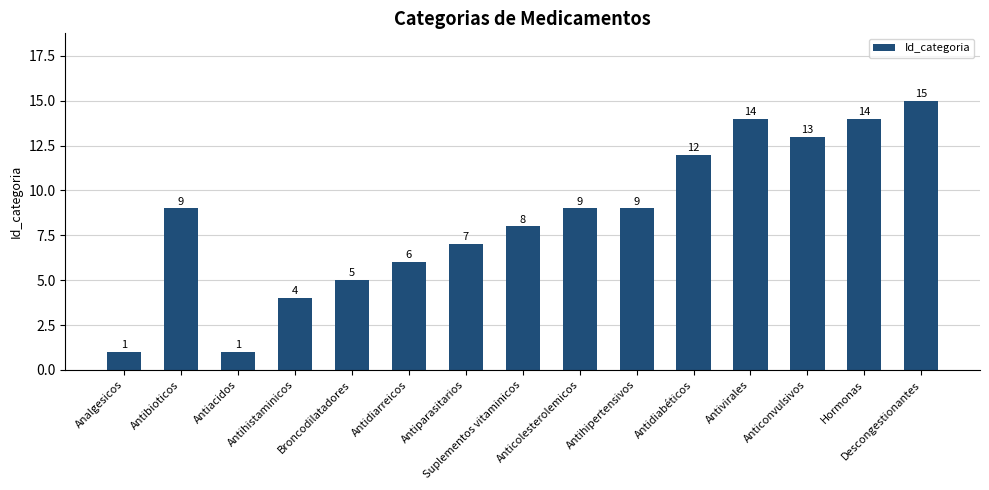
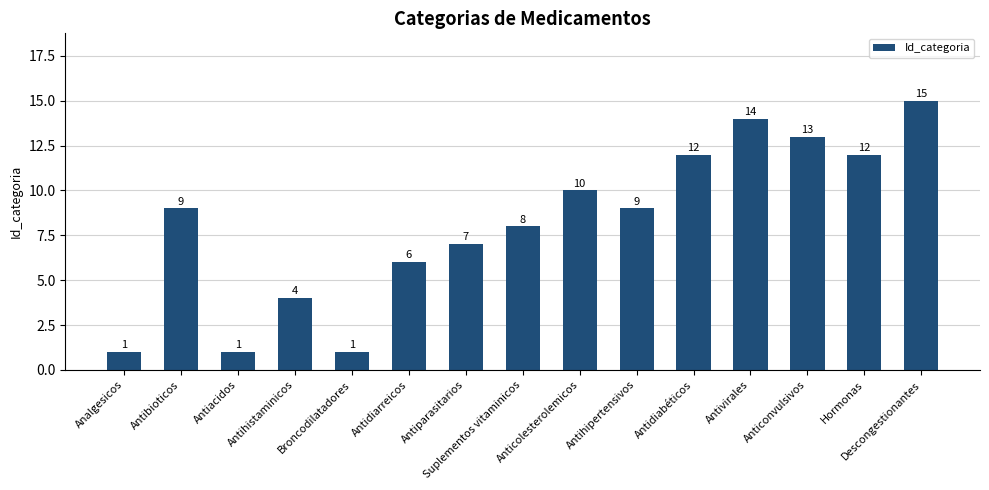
Broncodilatadores: 5 -> 1
Anticolesterolemicos: 9 -> 10
Hormonas: 14 -> 12
